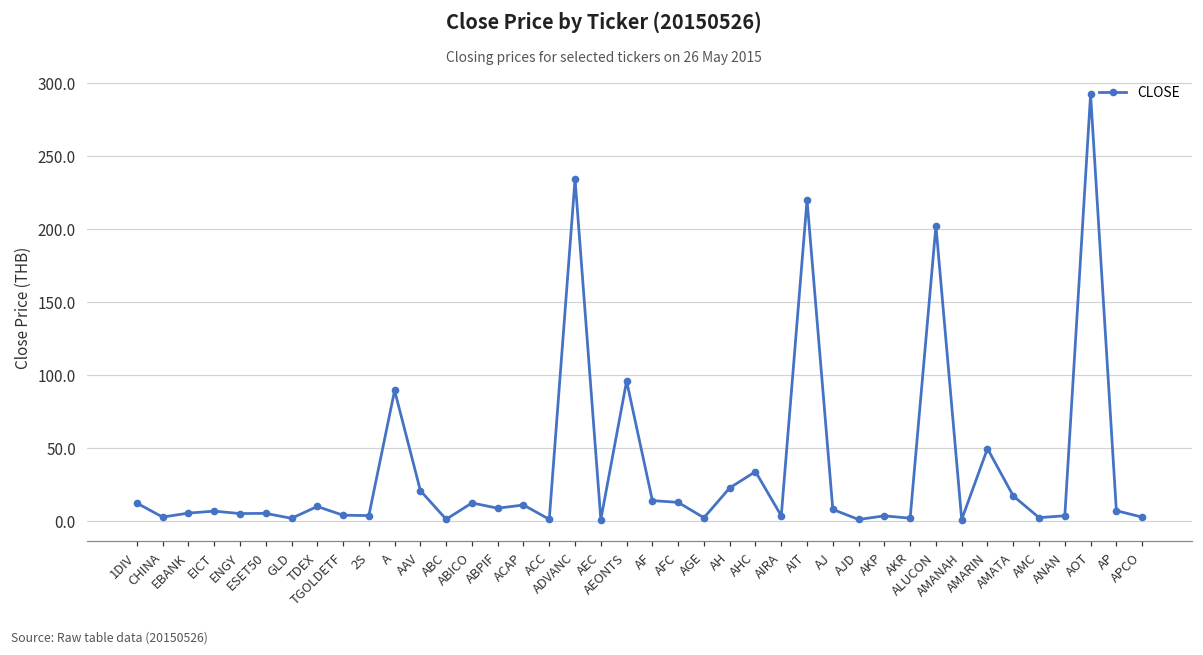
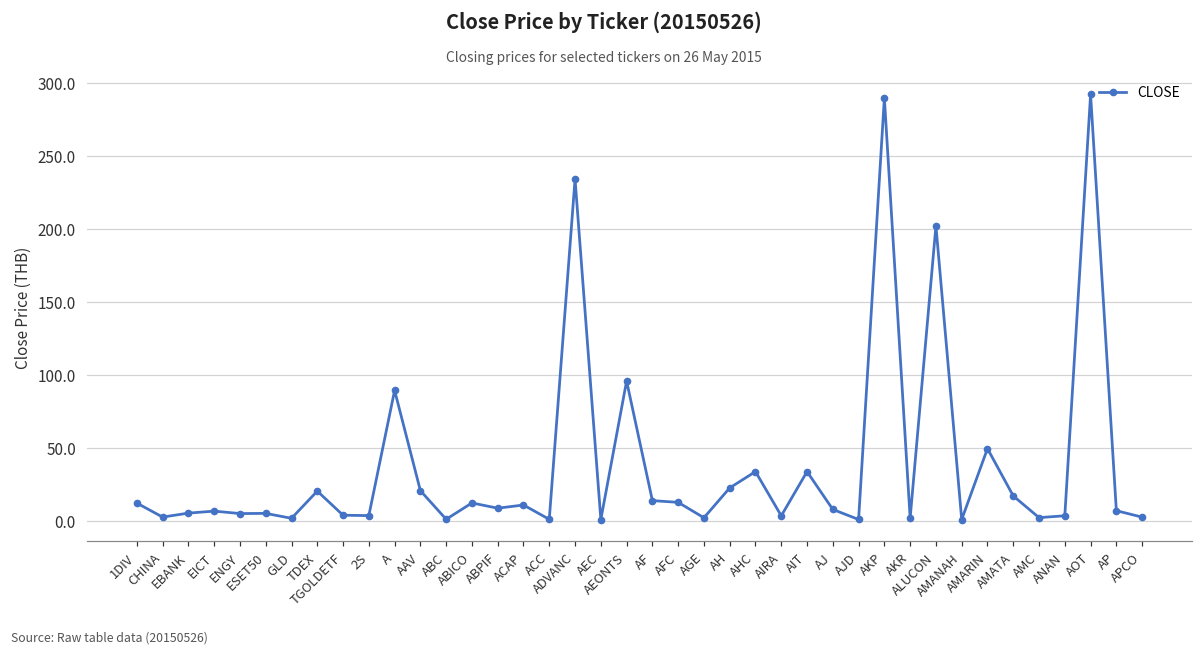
TDEX: 10 -> 20
AIT: 220 -> 34
AKP: 3 -> 290
